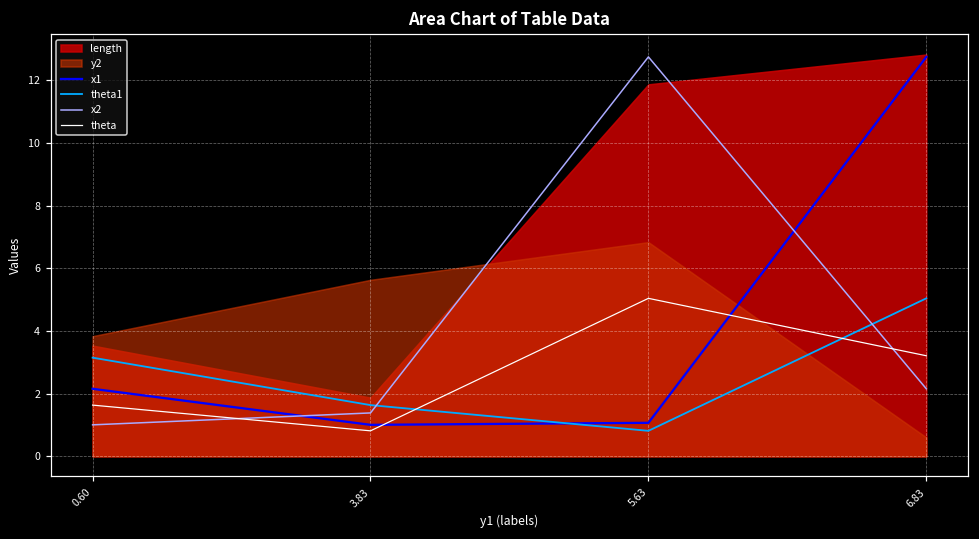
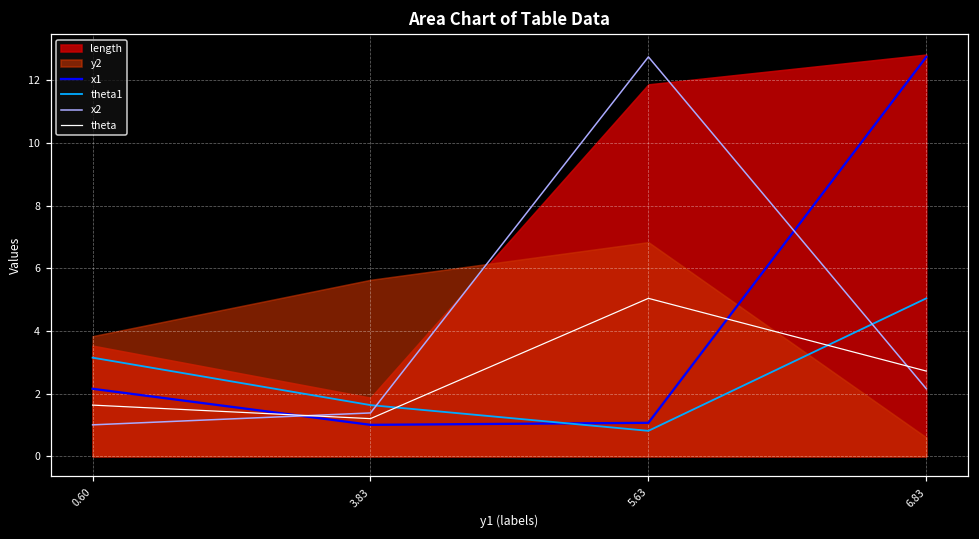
theta, 3.83: 0.8 -> 1.2
theta, 6.83: 3.2 -> 2.7
